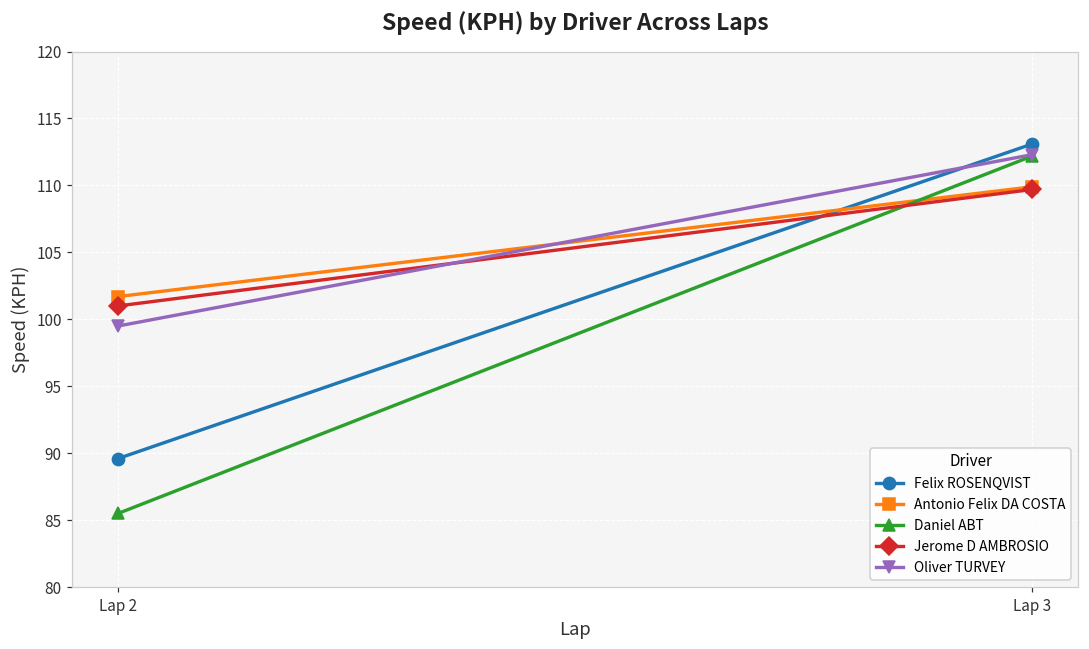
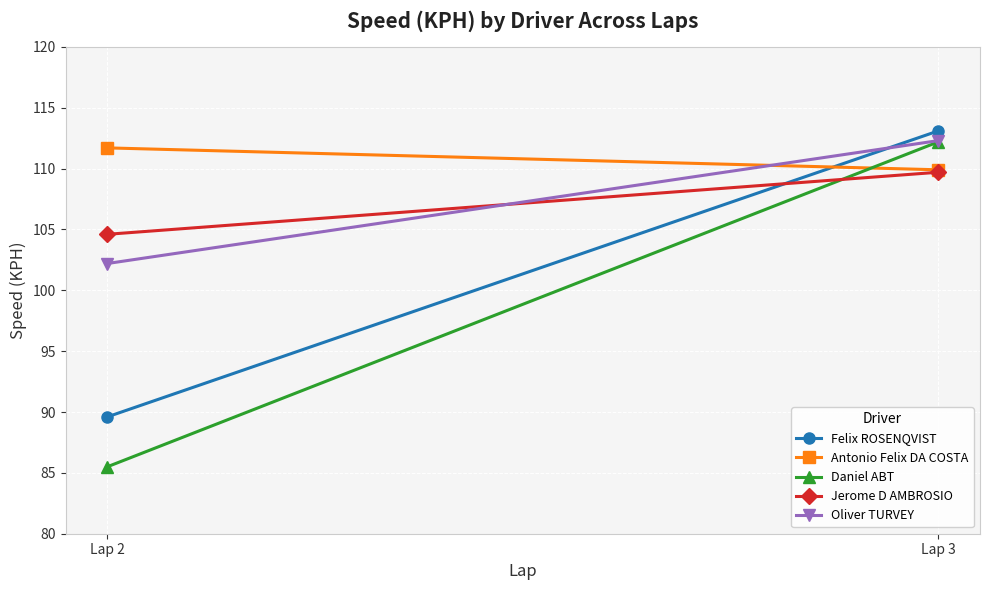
Antonio Felix DA COSTA, Lap 2: 101.7 -> 111.7
Jerome D AMBROSIO, Lap 2: 101.0 -> 104.6
Oliver TURVEY, Lap 2: 99.5 -> 102.2
